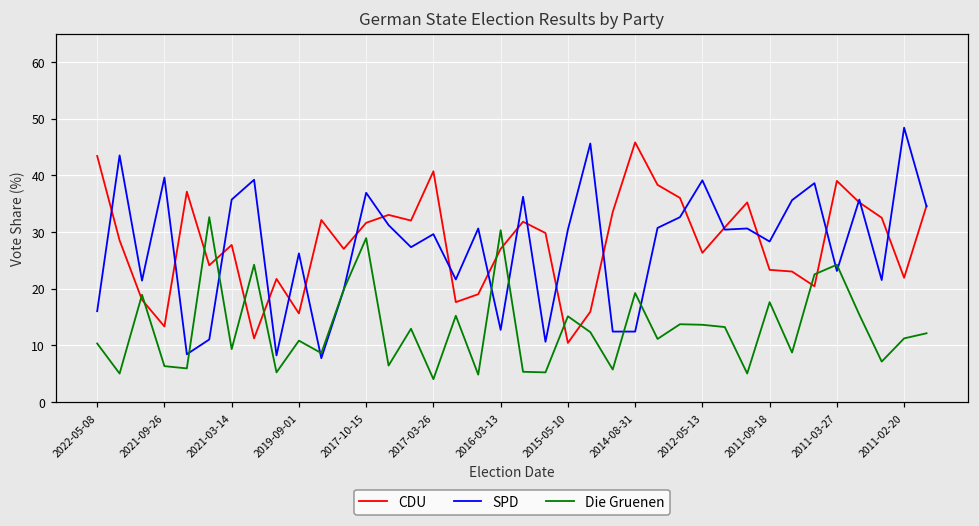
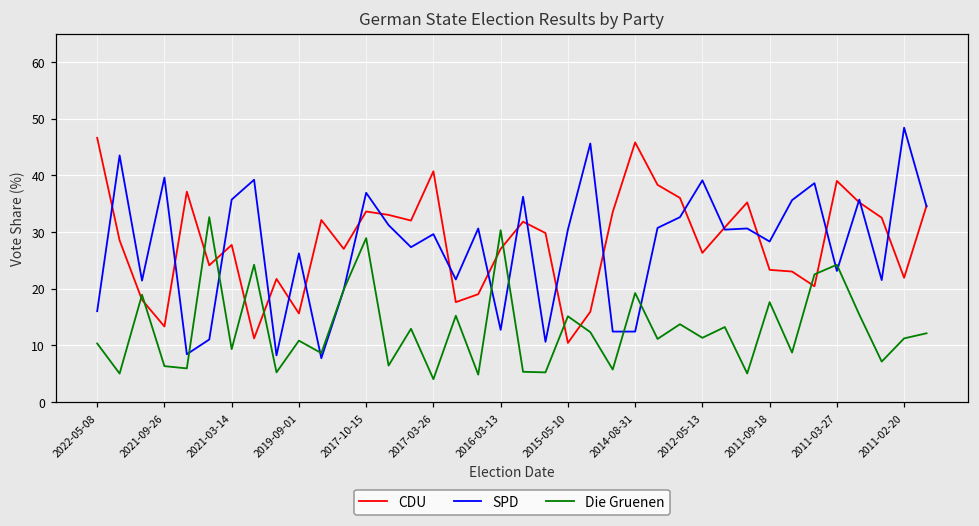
CDU, 2022-05-08: 43 -> 47
CDU, 2017-10-15: 32 -> 34
Die Gruenen, 2012-05-13: 14 -> 11
